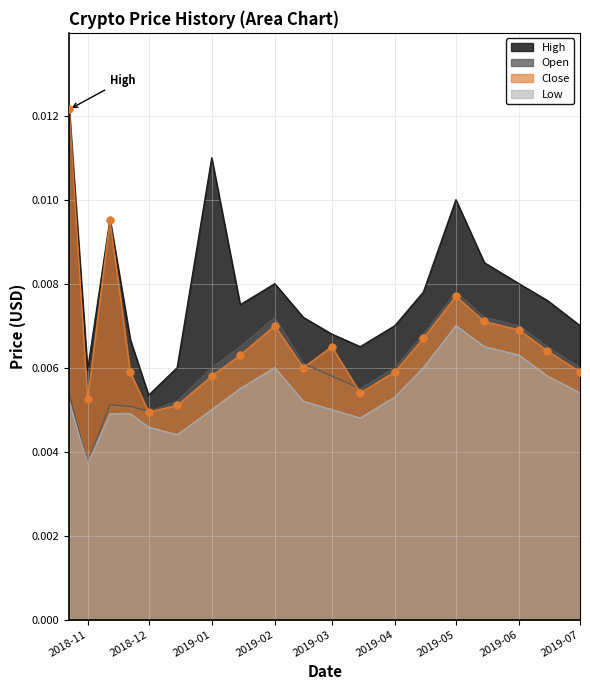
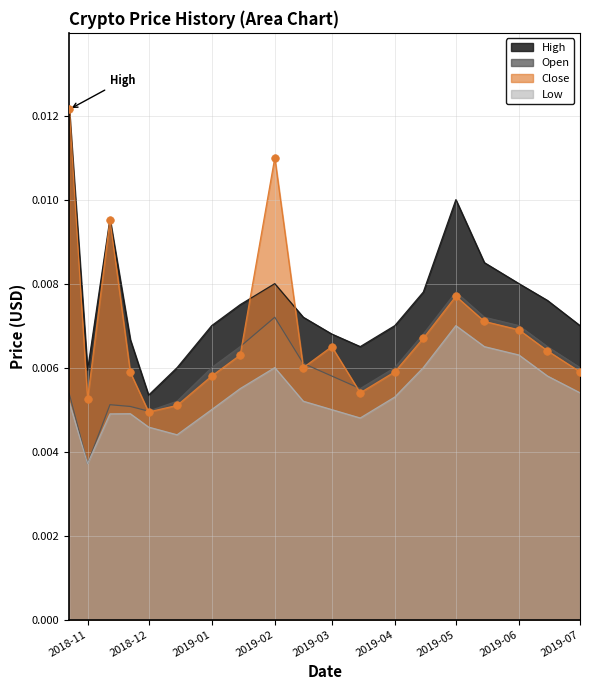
High, 2019-01: 0.011 -> 0.007
Close, 2019-02: 0.007 -> 0.011
